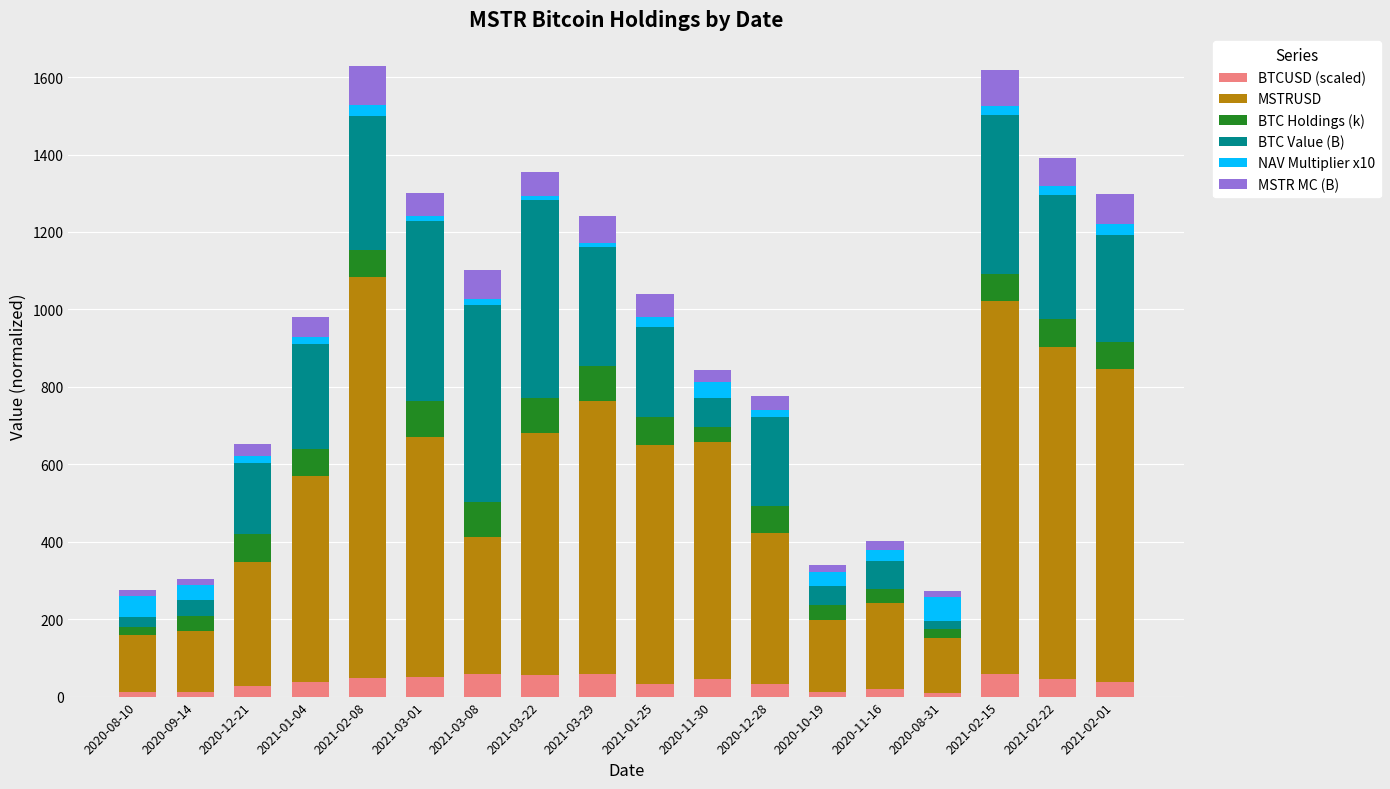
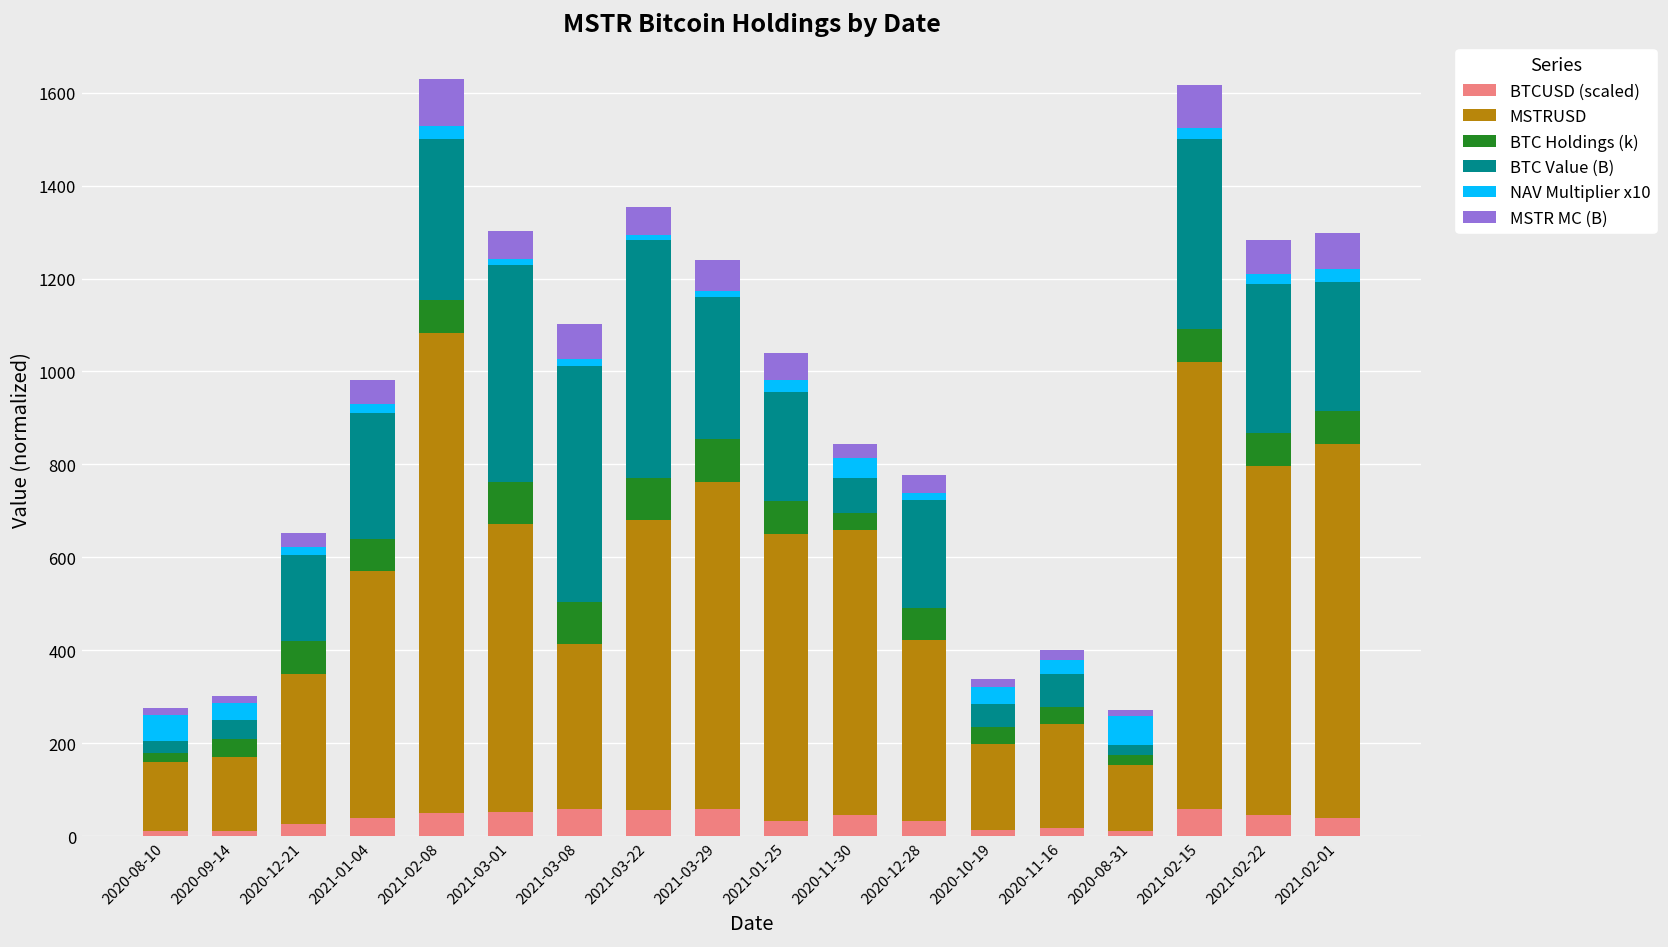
MSTRUSD, 2021-02-22: 860 -> 750
